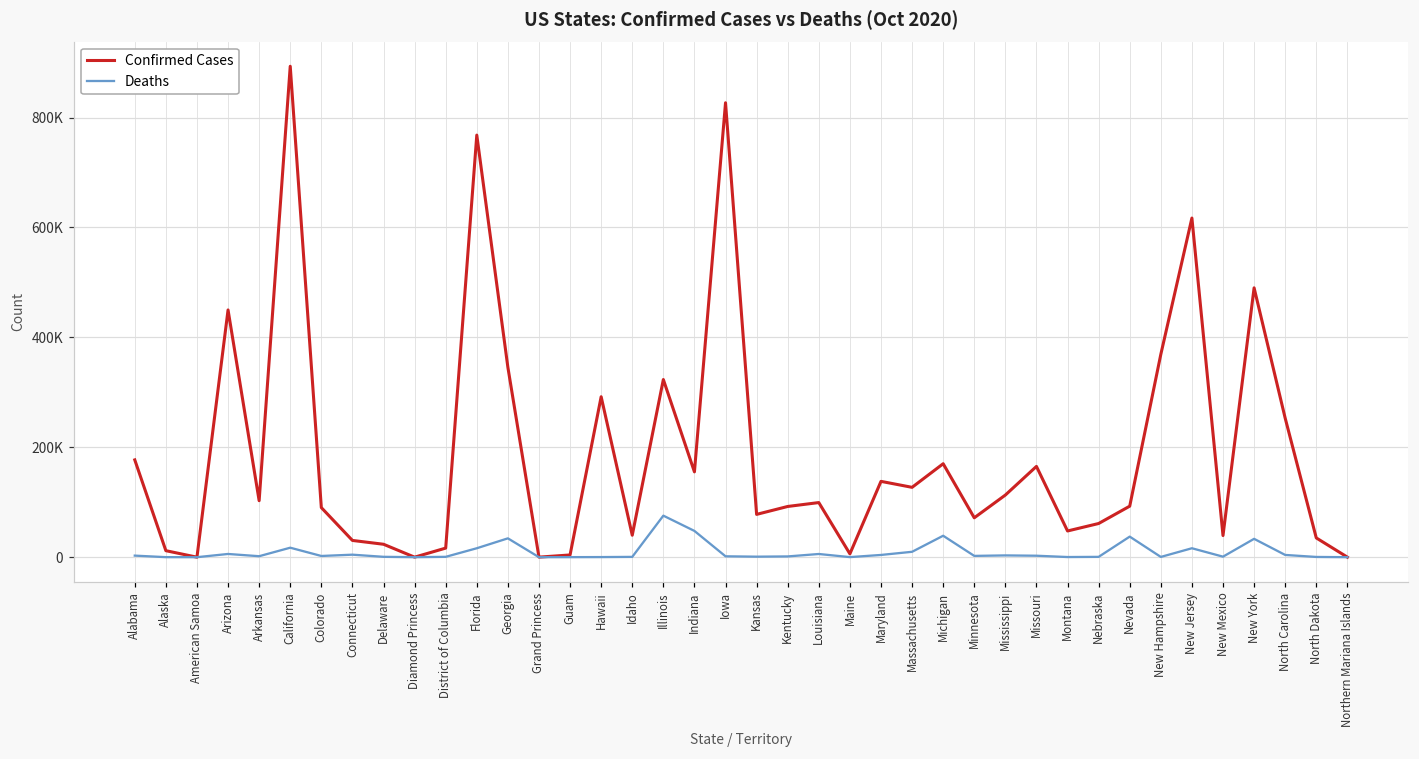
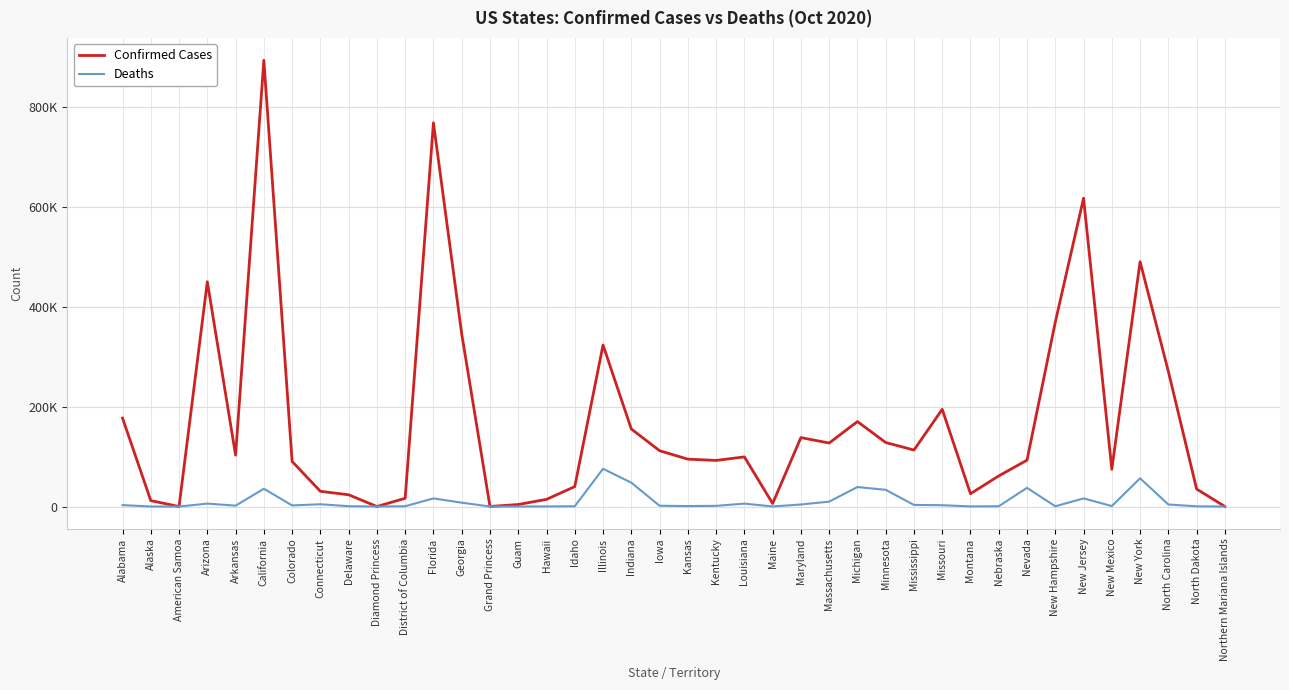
Deaths, California: 20000 -> 40000
Deaths, Georgia: 30000 -> 10000
Confirmed Cases, Hawaii: 290000 -> 10000
Confirmed Cases, Iowa: 830000 -> 110000
Confirmed Cases, Kansas: 80000 -> 90000
Confirmed Cases, Minnesota: 70000 -> 130000
Deaths, Minnesota: 0 -> 30000
Confirmed Cases, Missouri: 170000 -> 190000
Confirmed Cases, Montana: 50000 -> 30000
Confirmed Cases, New Mexico: 40000 -> 70000
Deaths, New York: 30000 -> 60000
Confirmed Cases, North Carolina: 250000 -> 270000
